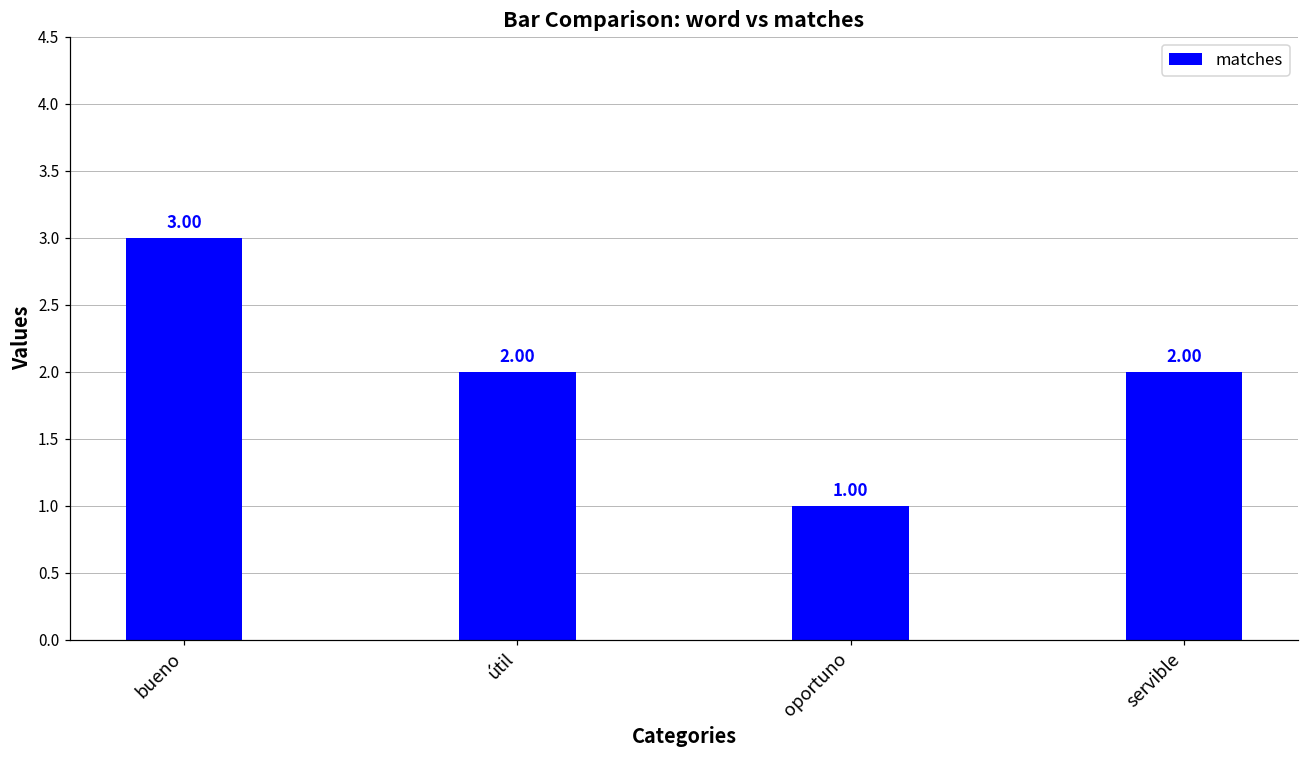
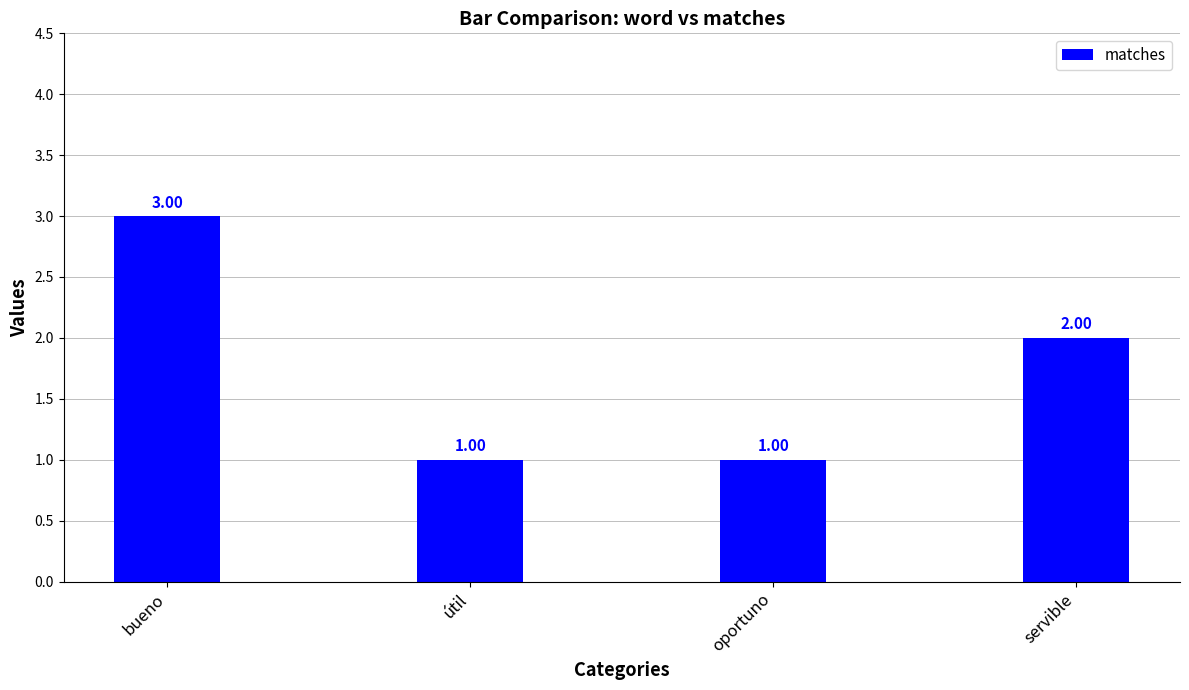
útil: 2.00 -> 1.00
